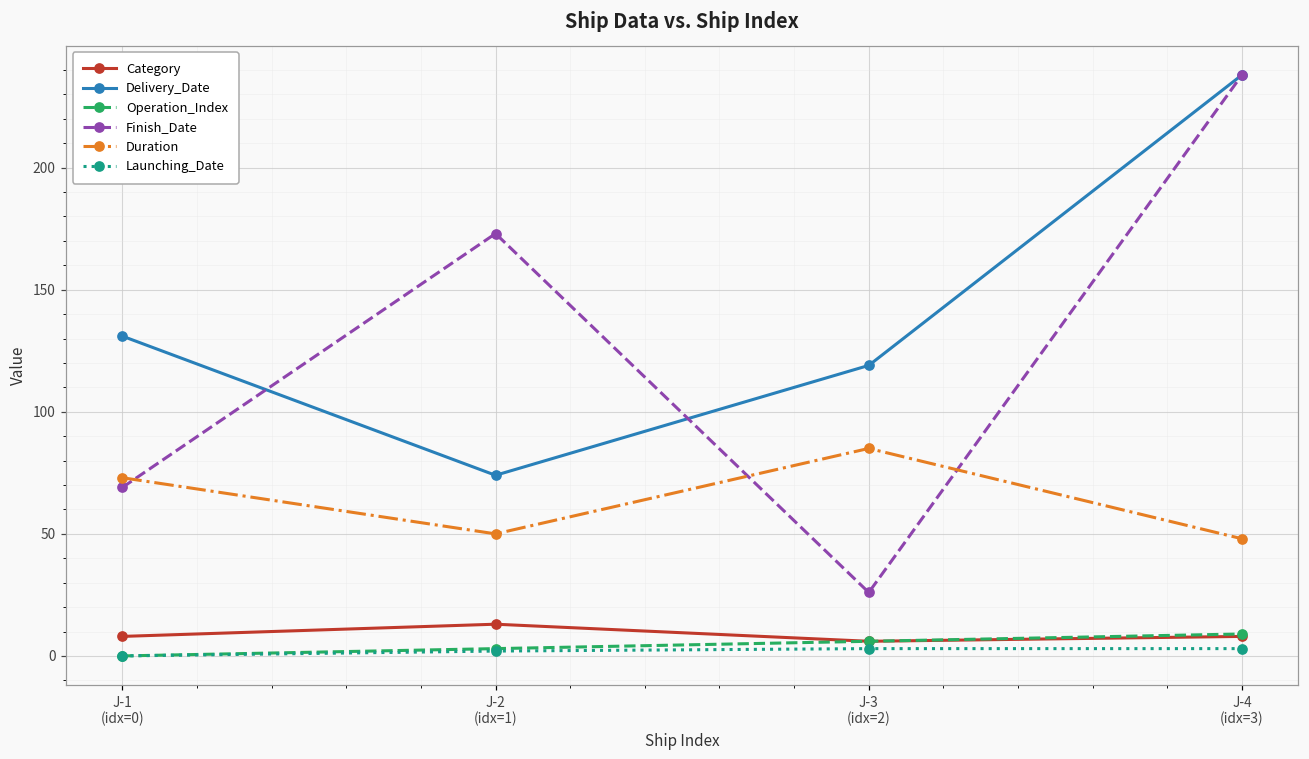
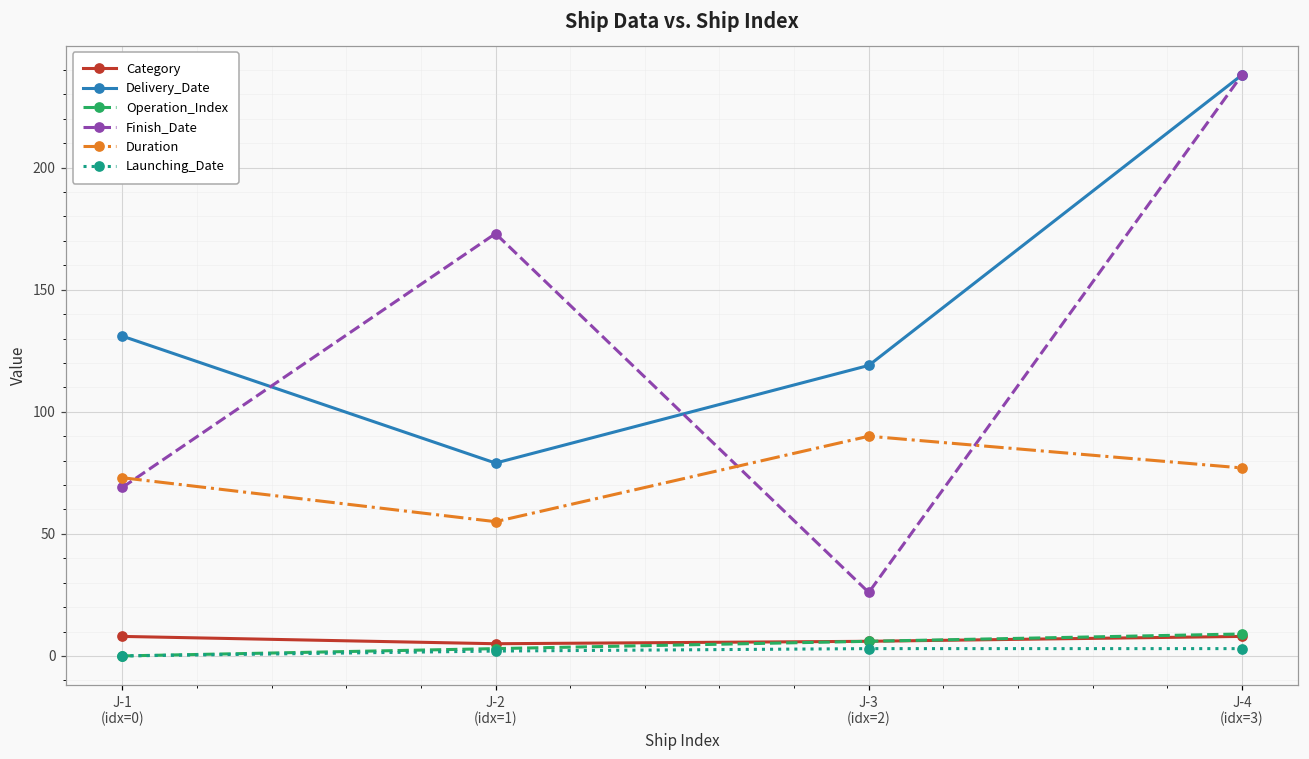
Category, J-2 (idx=1): 13 -> 5
Delivery_Date, J-2 (idx=1): 74 -> 79
Duration, J-2 (idx=1): 50 -> 55
Duration, J-3 (idx=2): 85 -> 90
Duration, J-4 (idx=3): 48 -> 77
